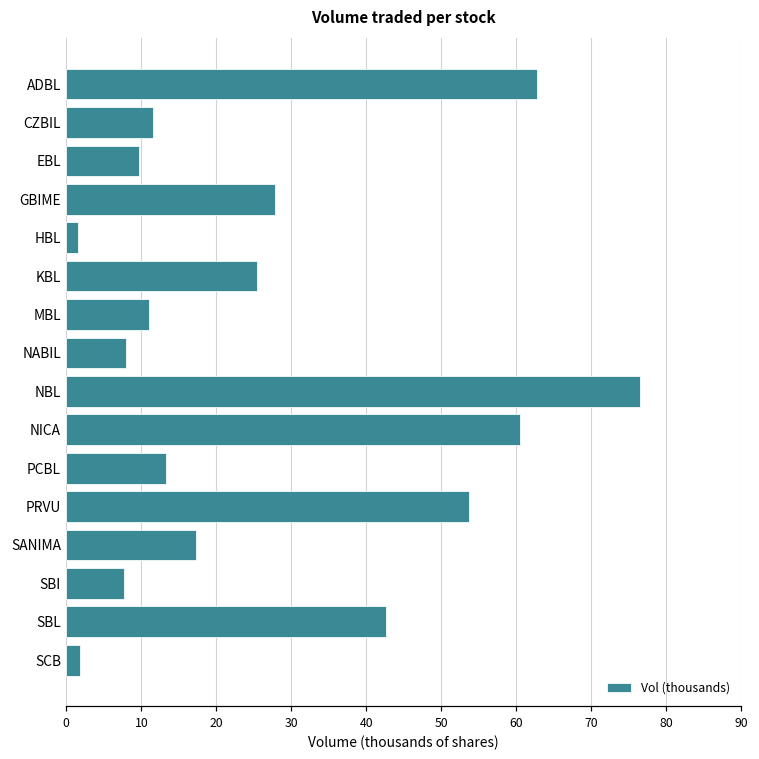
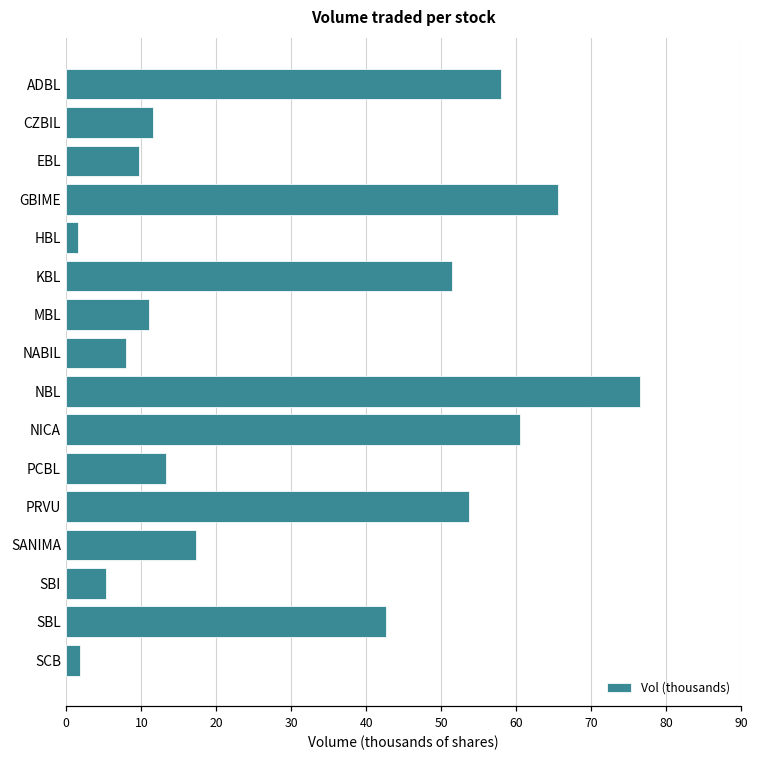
ADBL: 63 -> 58
GBIME: 28 -> 66
KBL: 25 -> 51
SBI: 8 -> 5
